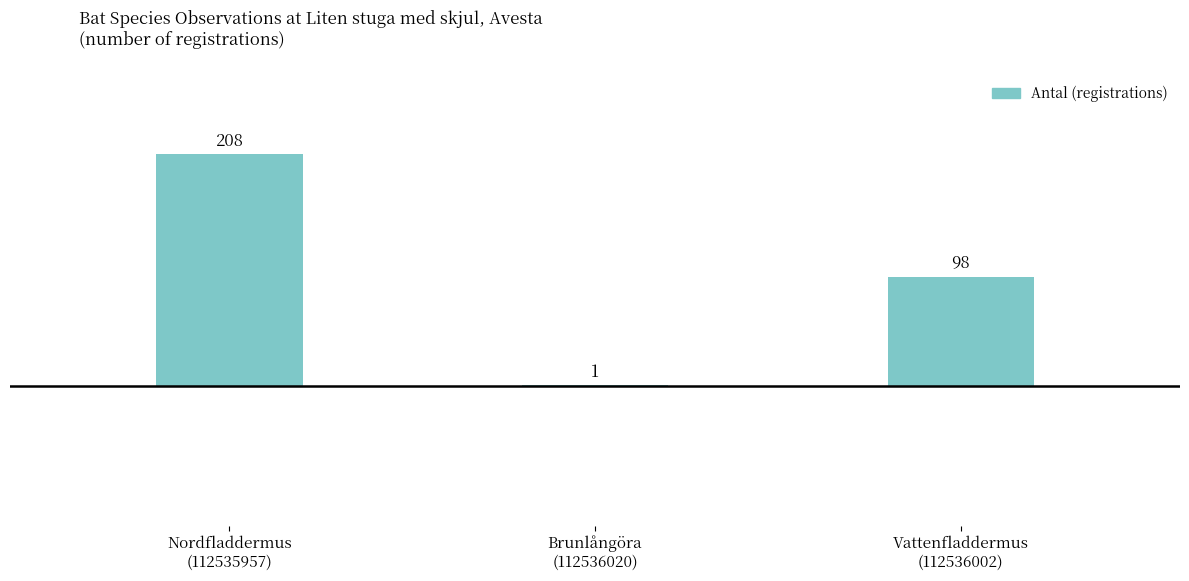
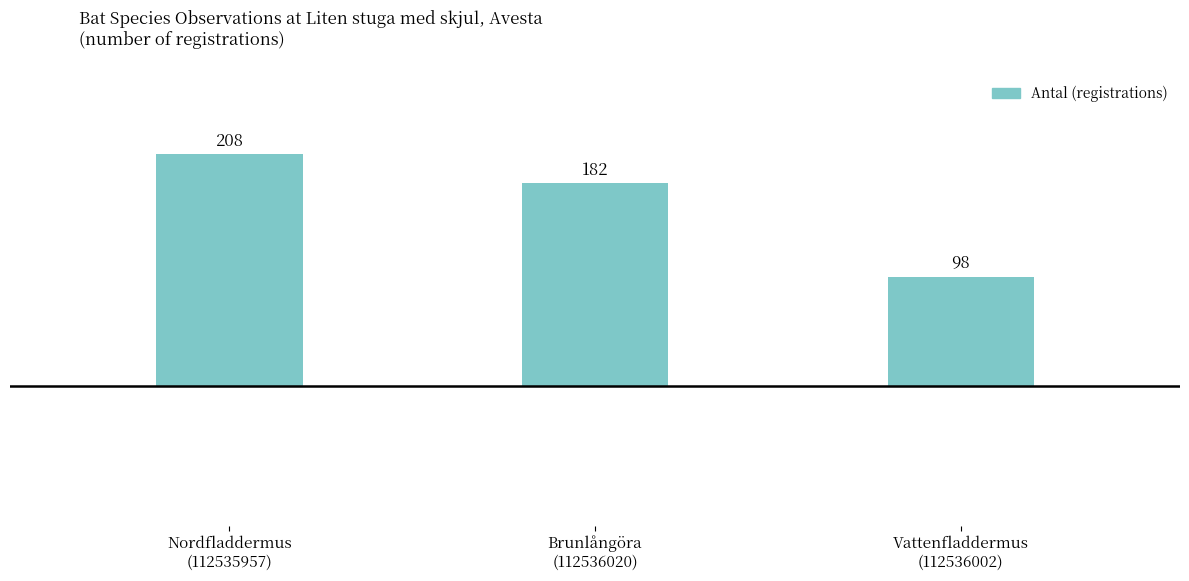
Brunlångöra (112536020): 1 -> 182
